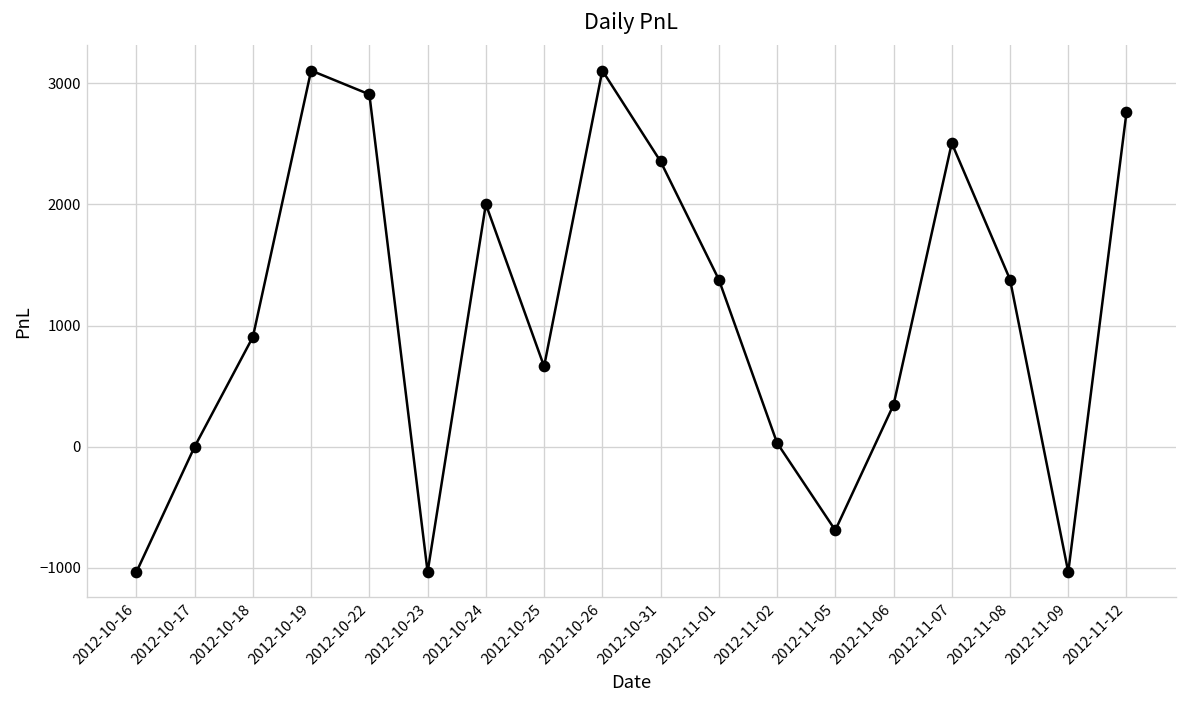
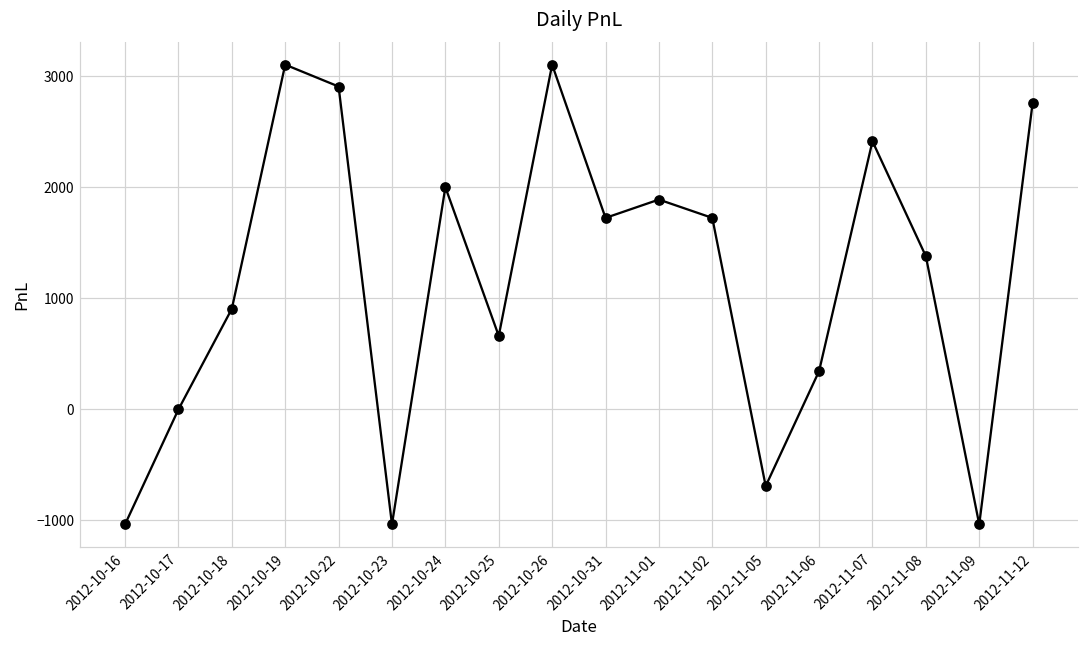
2012-10-31: 2350 -> 1730
2012-11-01: 1380 -> 1890
2012-11-02: 30 -> 1730
2012-11-07: 2510 -> 2420
